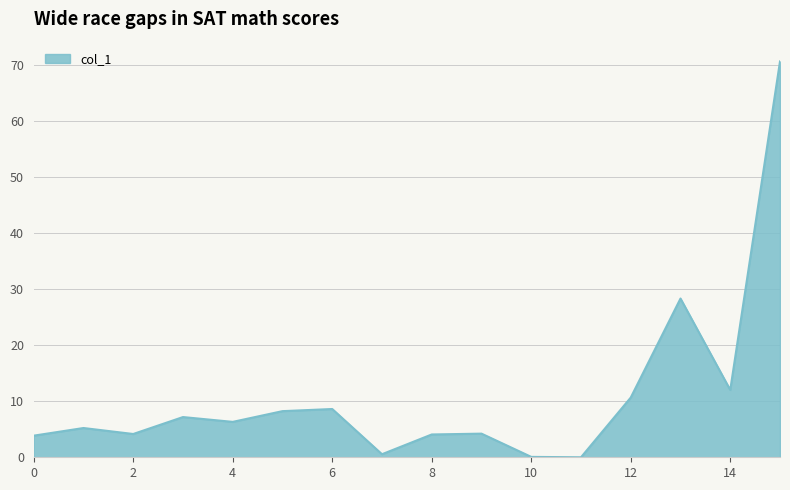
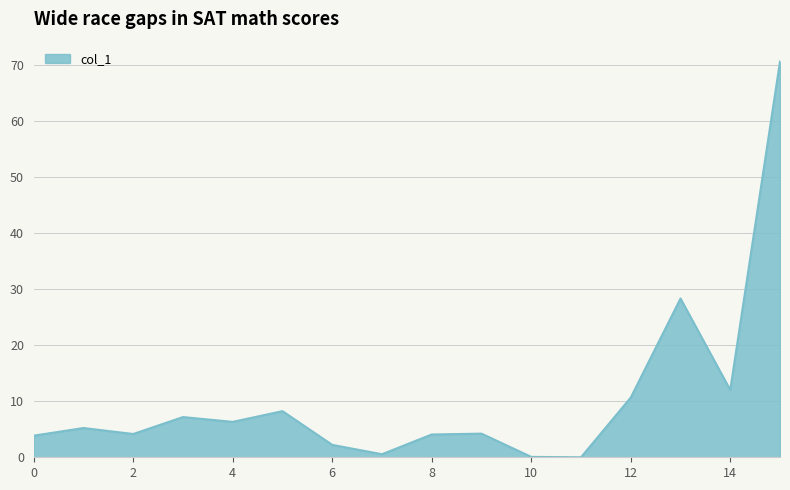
6: 9 -> 2
